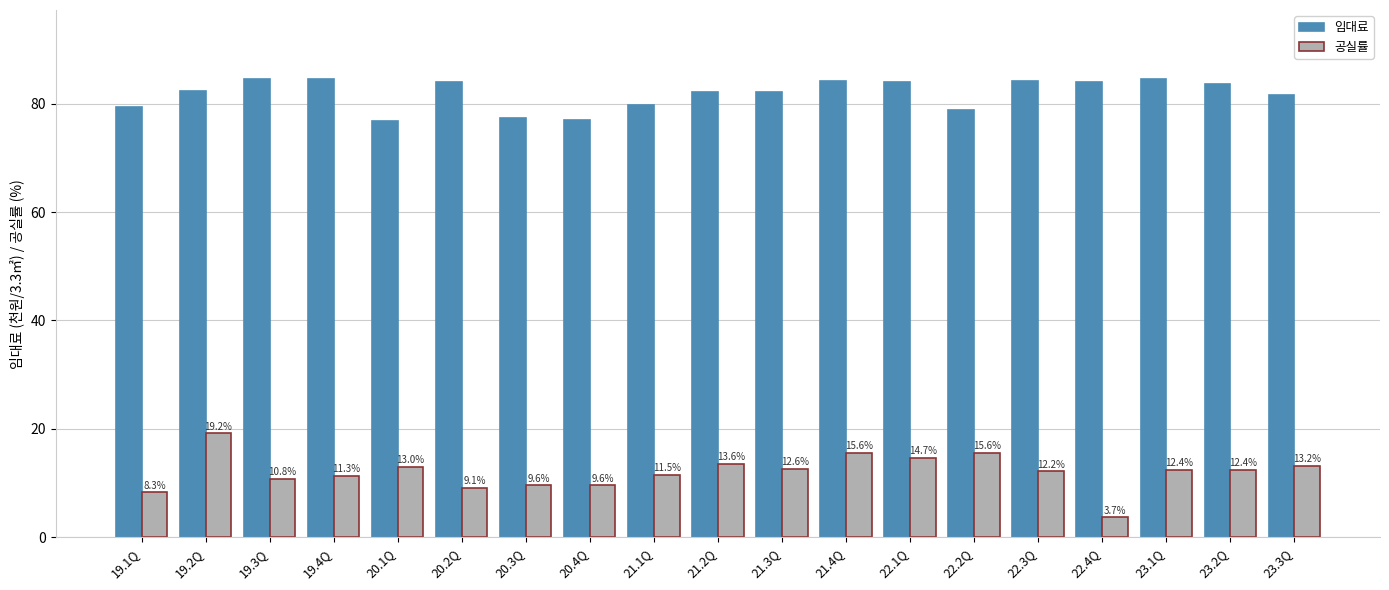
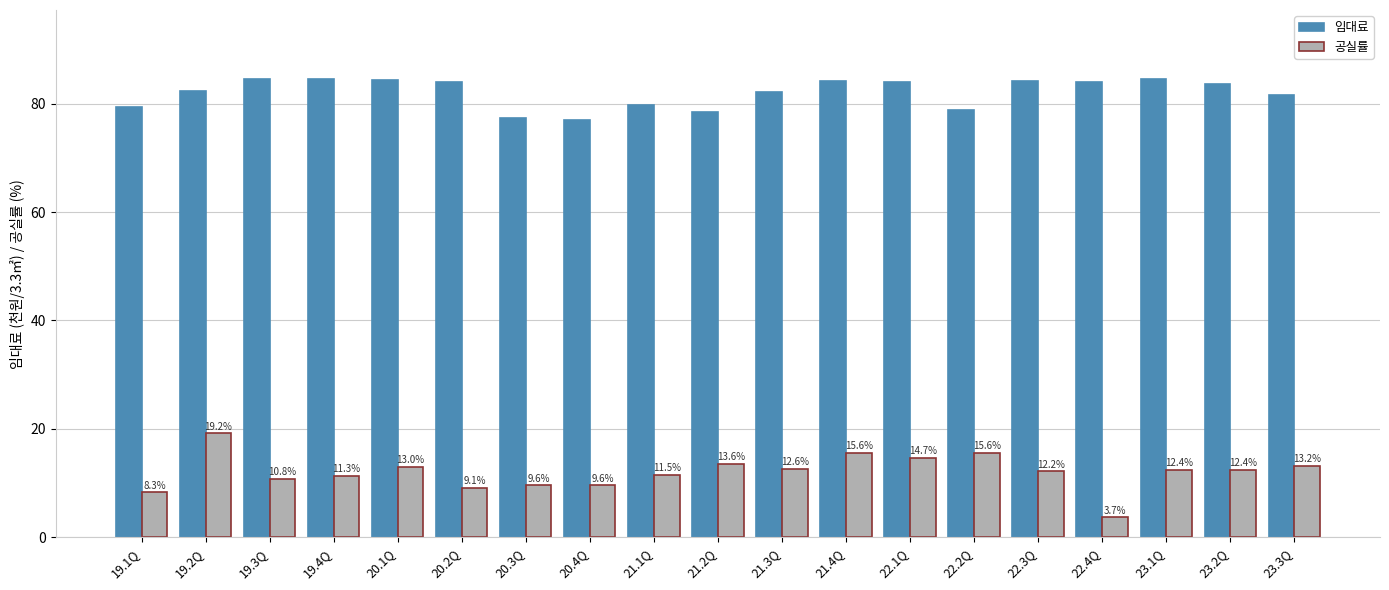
임대료, 20.1Q: 77 -> 84
임대료, 21.2Q: 82 -> 78
